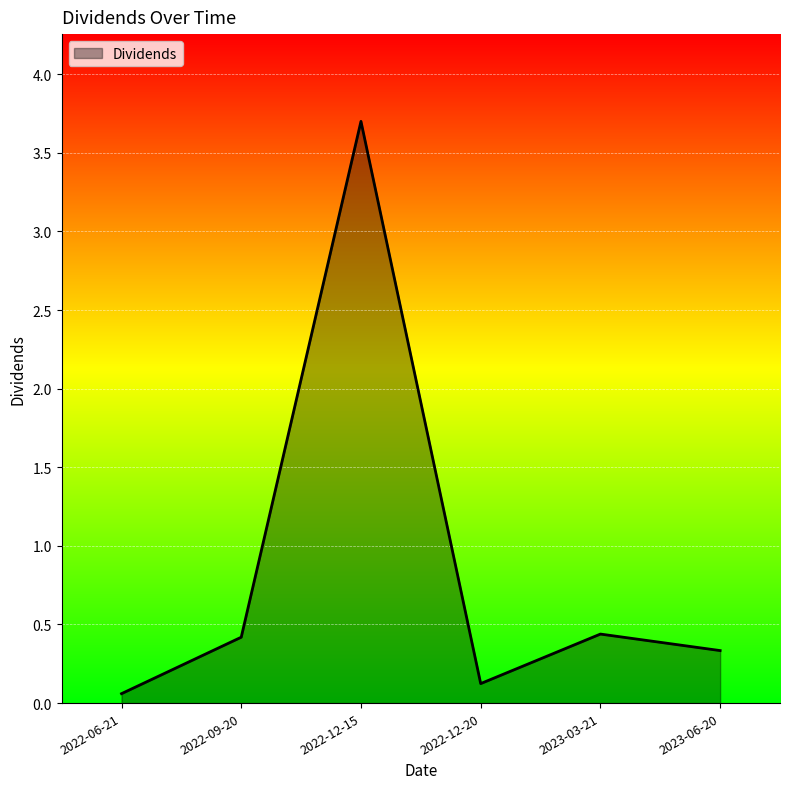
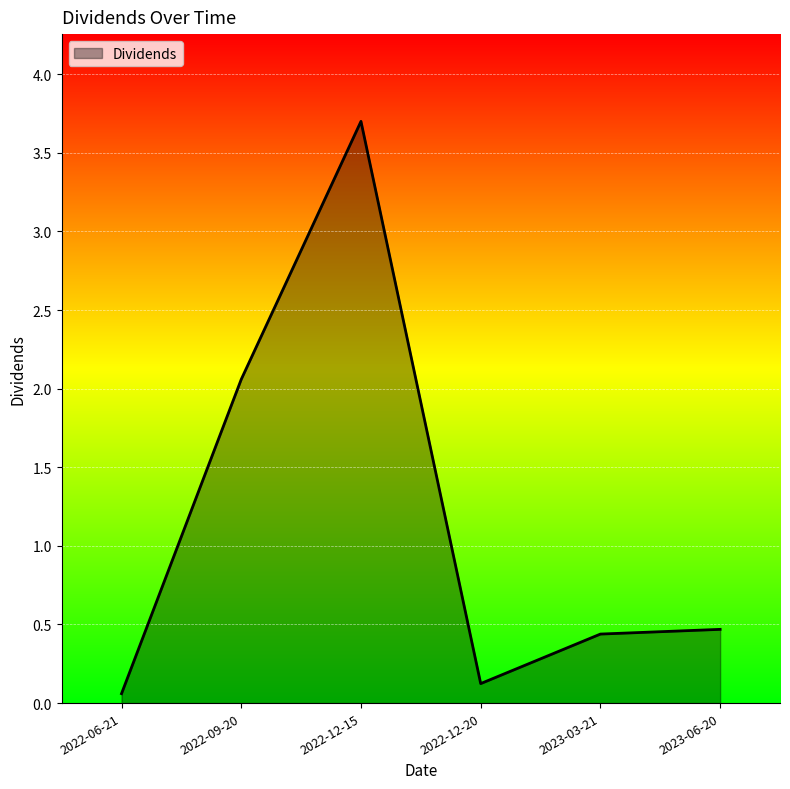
2022-09-20: 0.42 -> 2.06
2023-06-20: 0.33 -> 0.47
